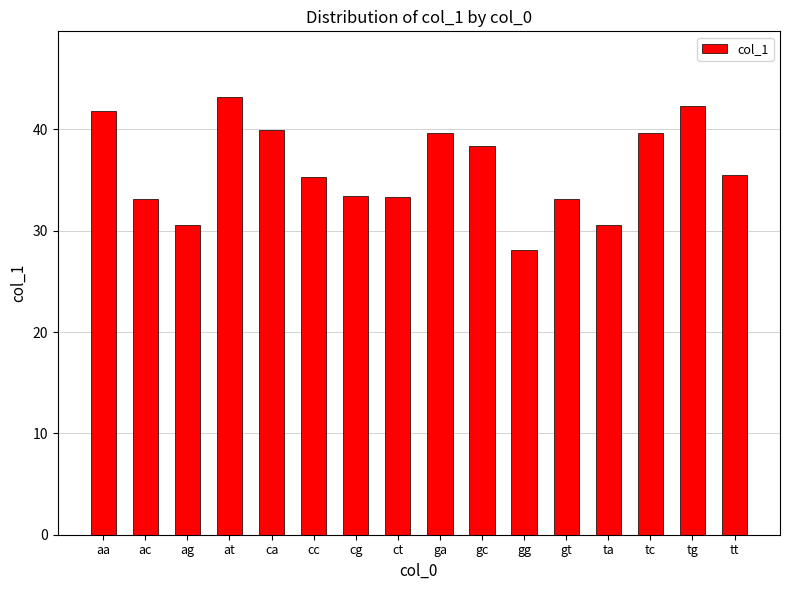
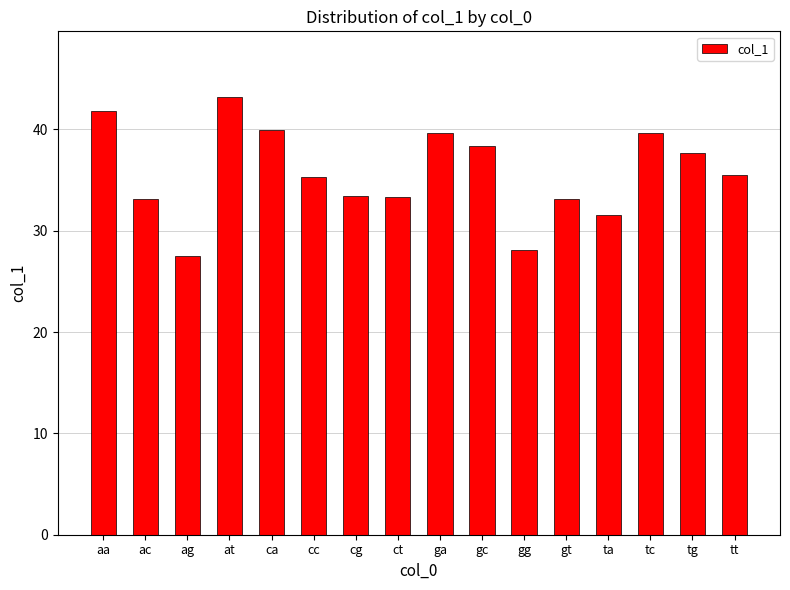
ag: 30.6 -> 27.5
ta: 30.6 -> 31.6
tg: 42.3 -> 37.7
